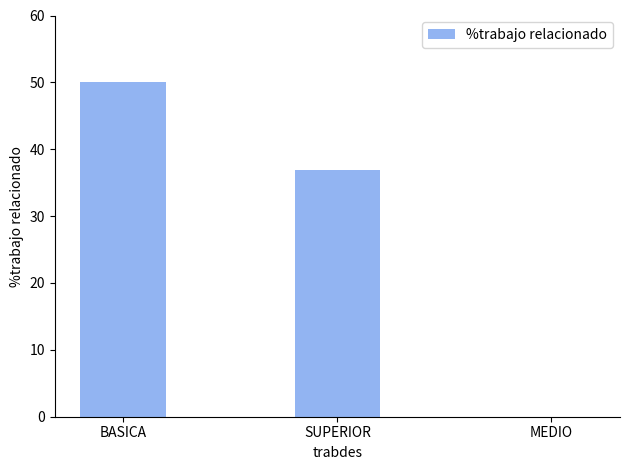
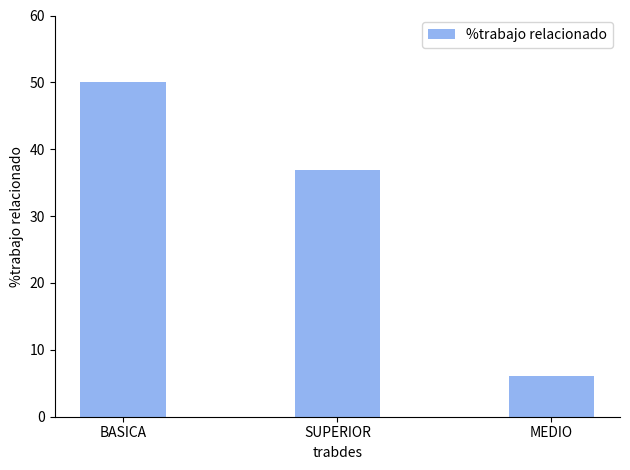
MEDIO: 0 -> 6
